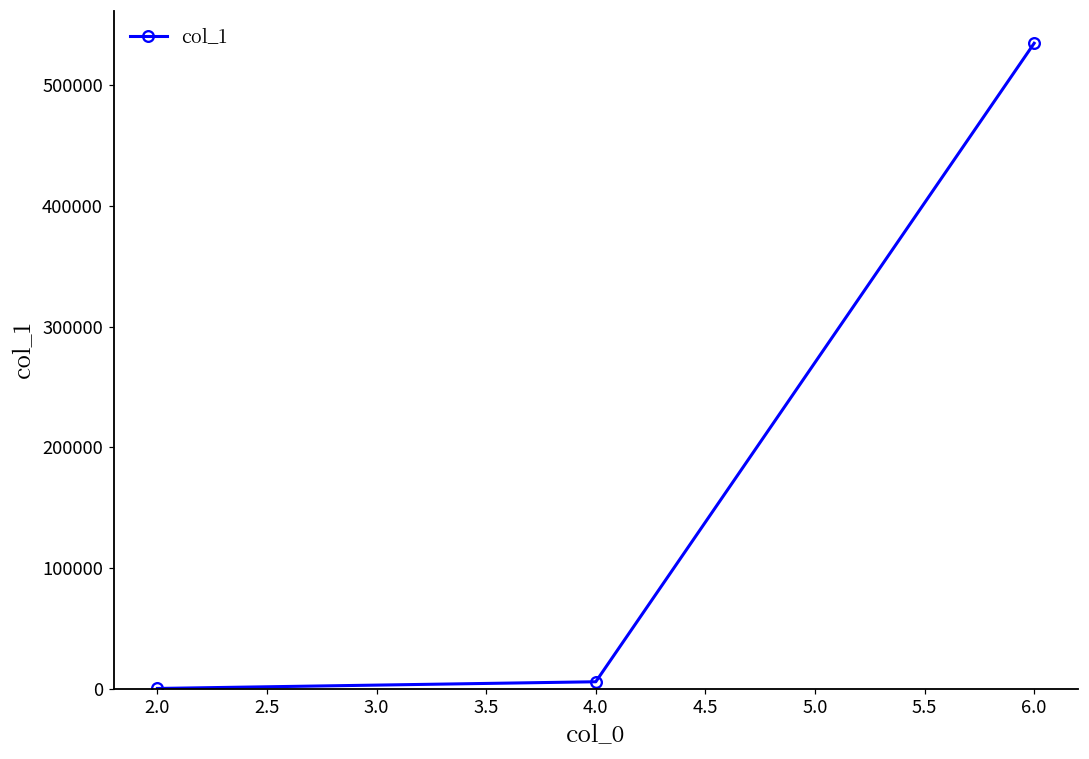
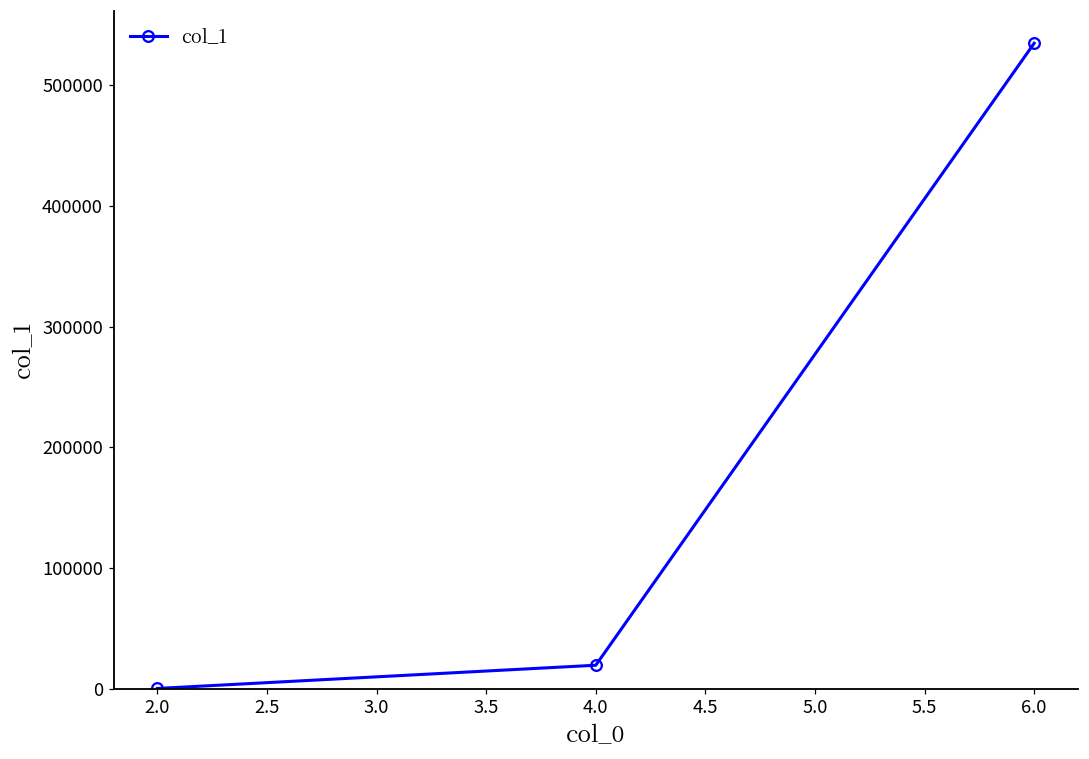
4.0: 6000 -> 19000
